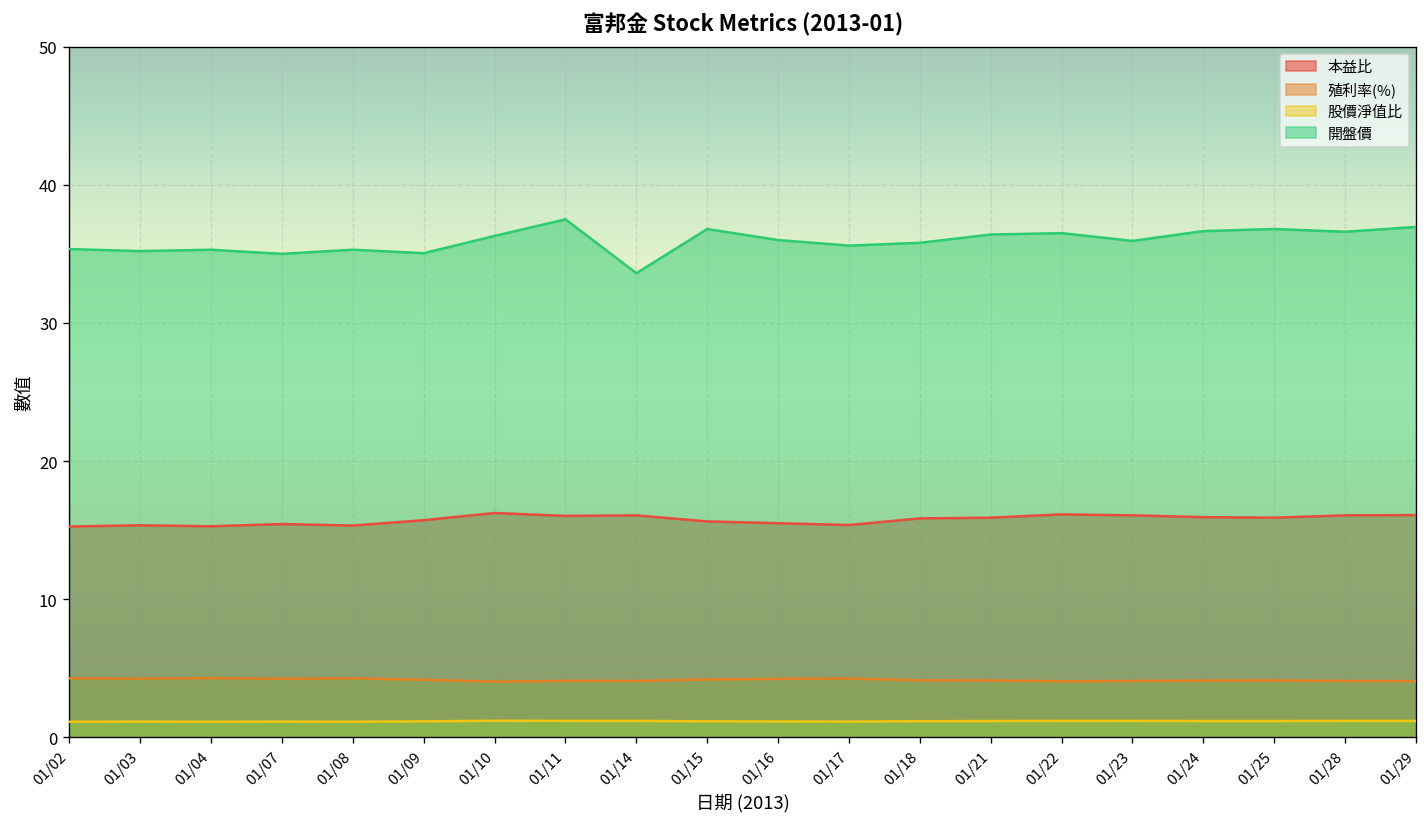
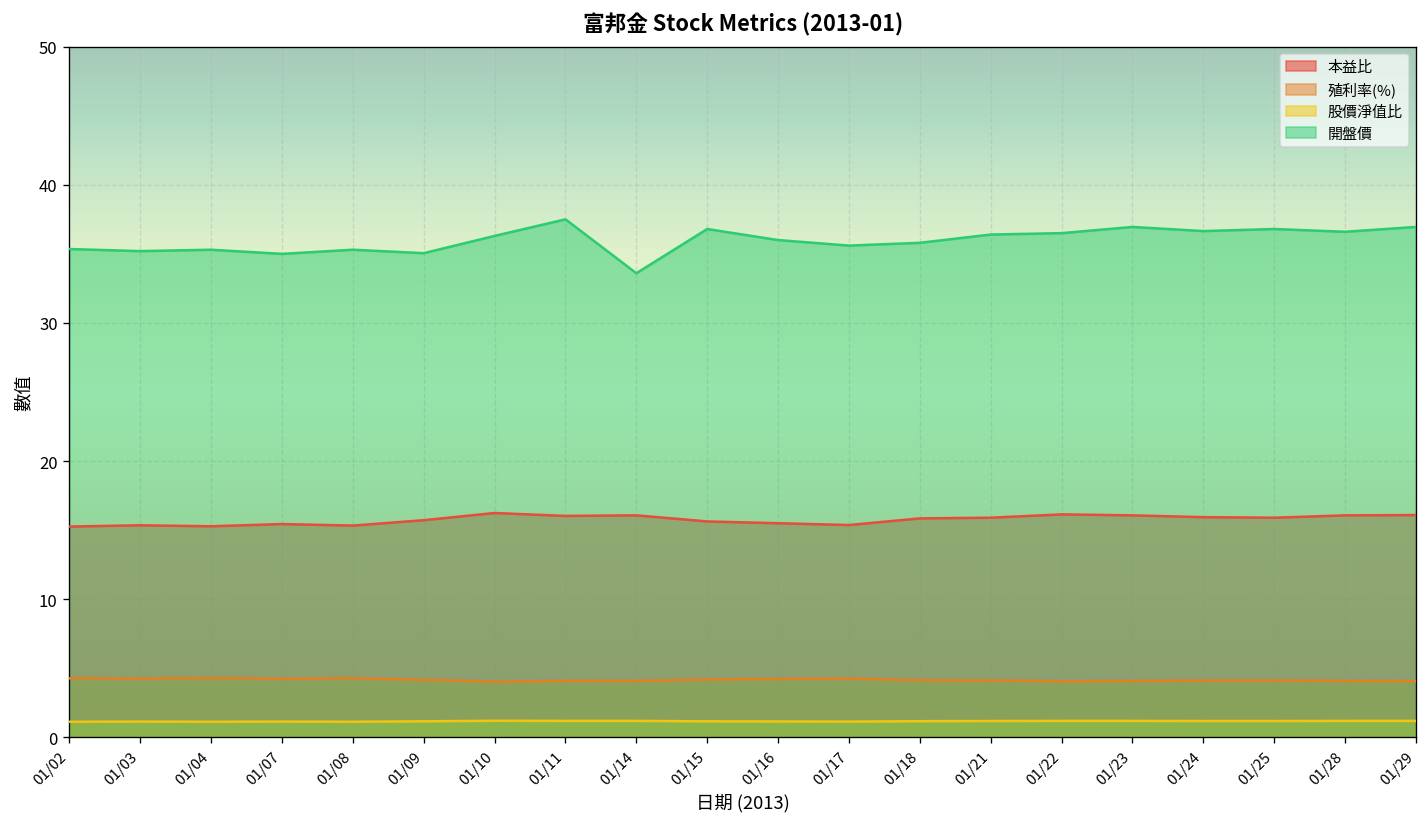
開盤價, 01/23: 35.9 -> 37.0
